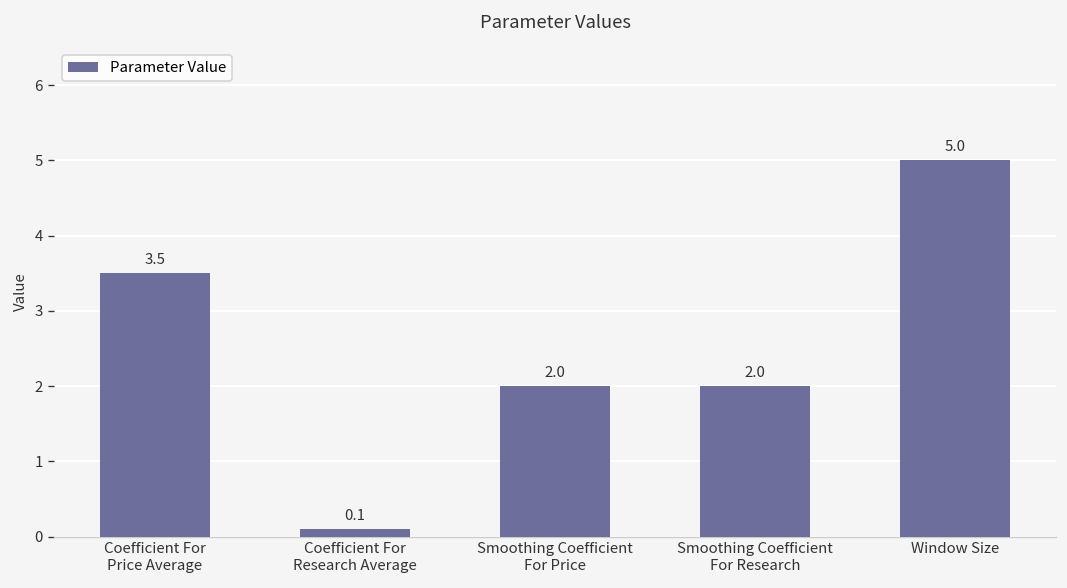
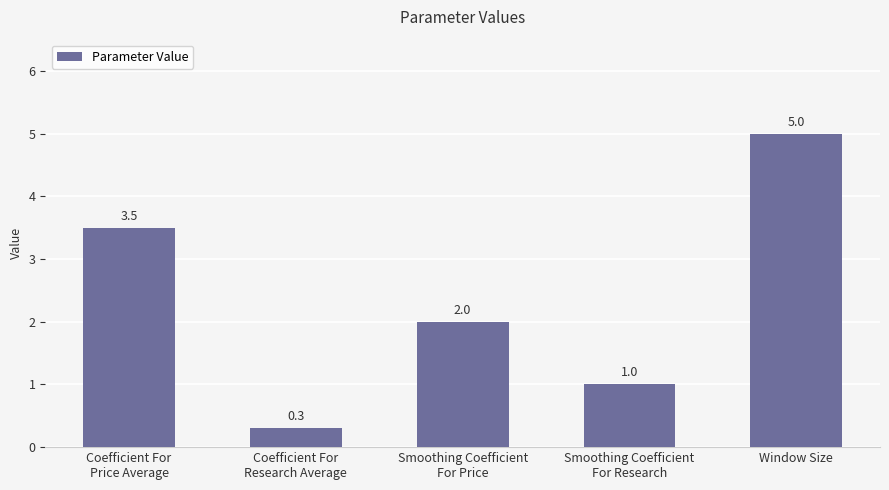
Coefficient For Research Average: 0.1 -> 0.3
Smoothing Coefficient For Research: 2.0 -> 1.0
